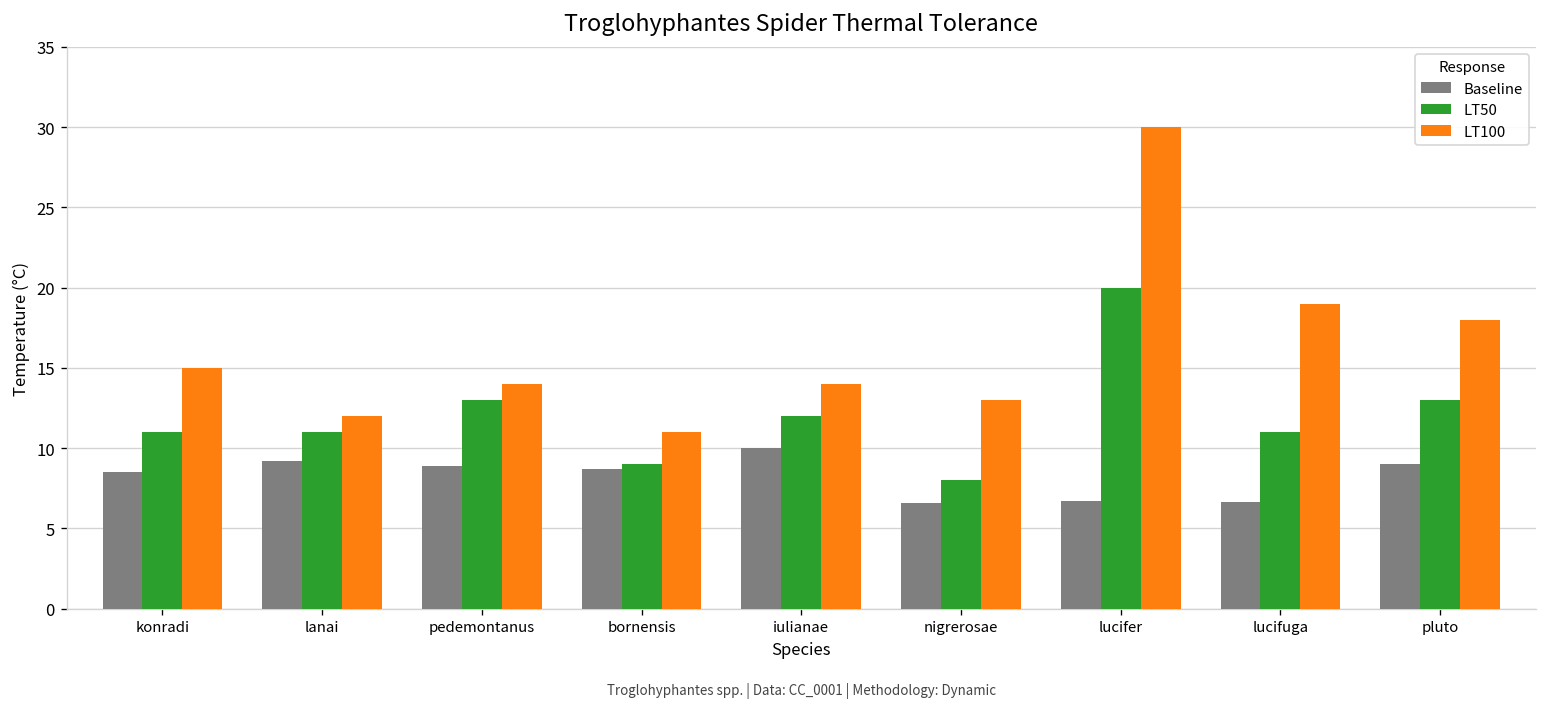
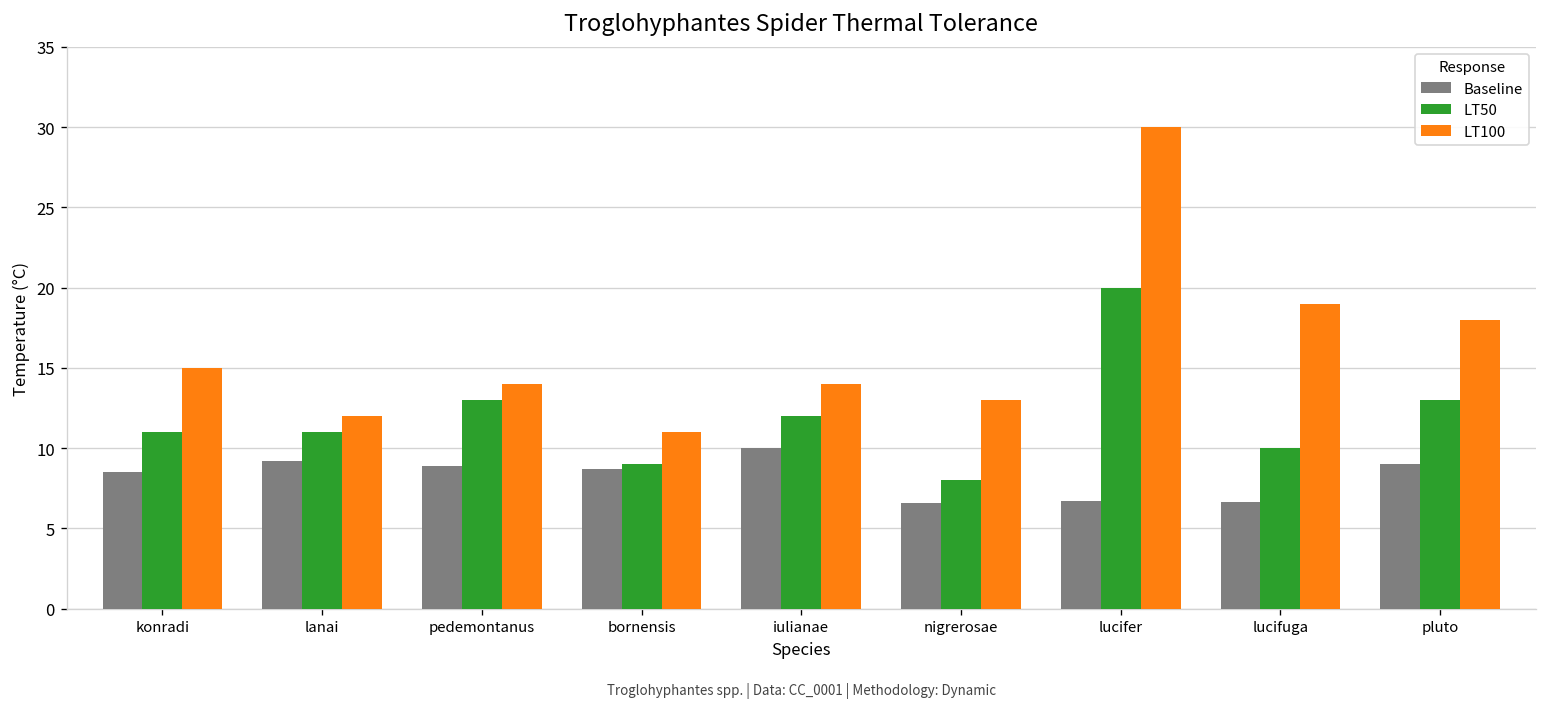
LT50, lucifuga: 11 -> 10
